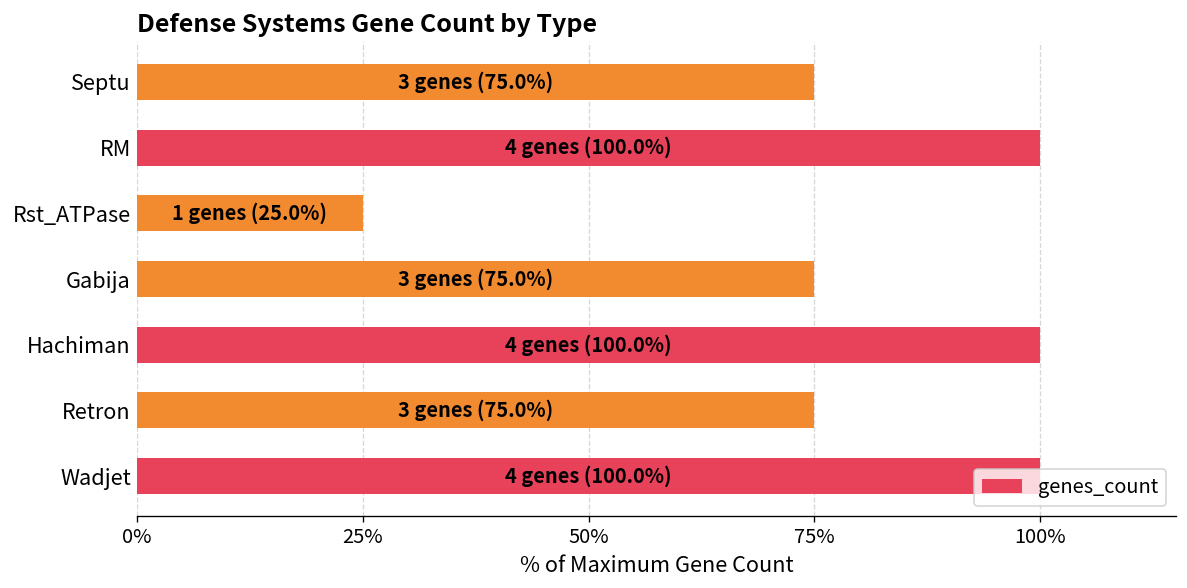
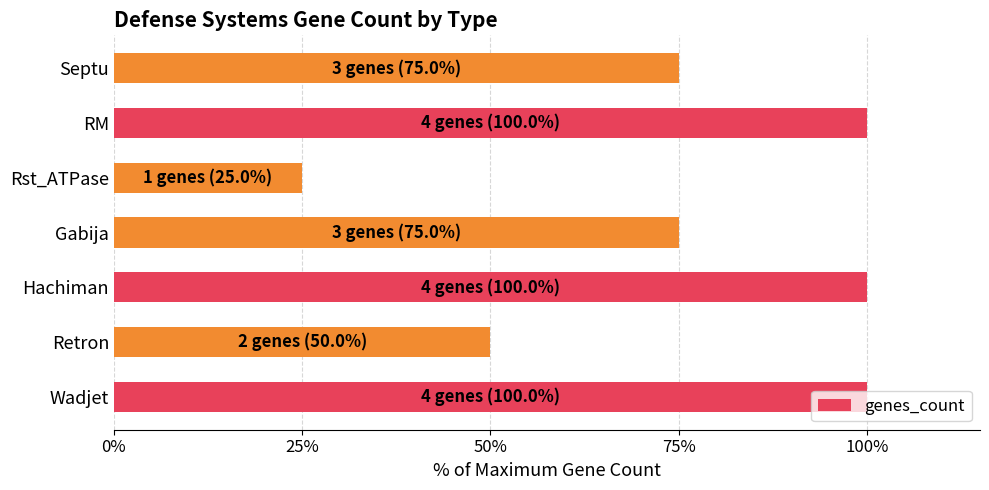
Retron: 3 genes (75.0%) -> 2 genes (50.0%)
